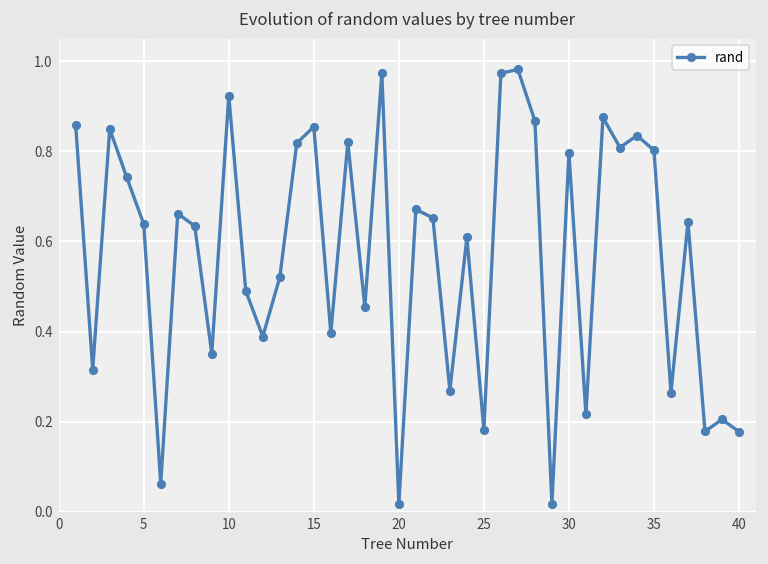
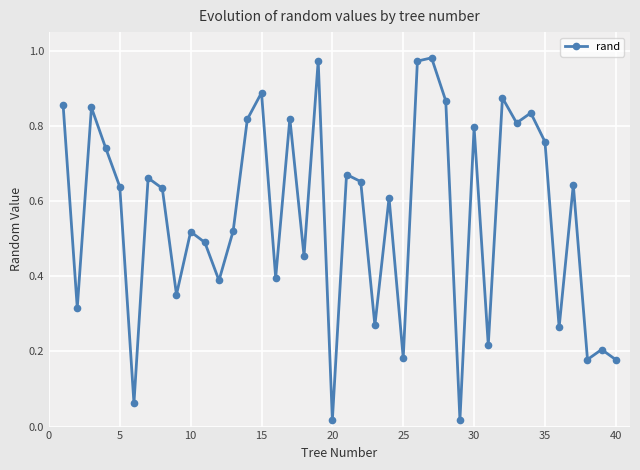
10: 0.92 -> 0.52
15: 0.85 -> 0.89
35: 0.80 -> 0.76
